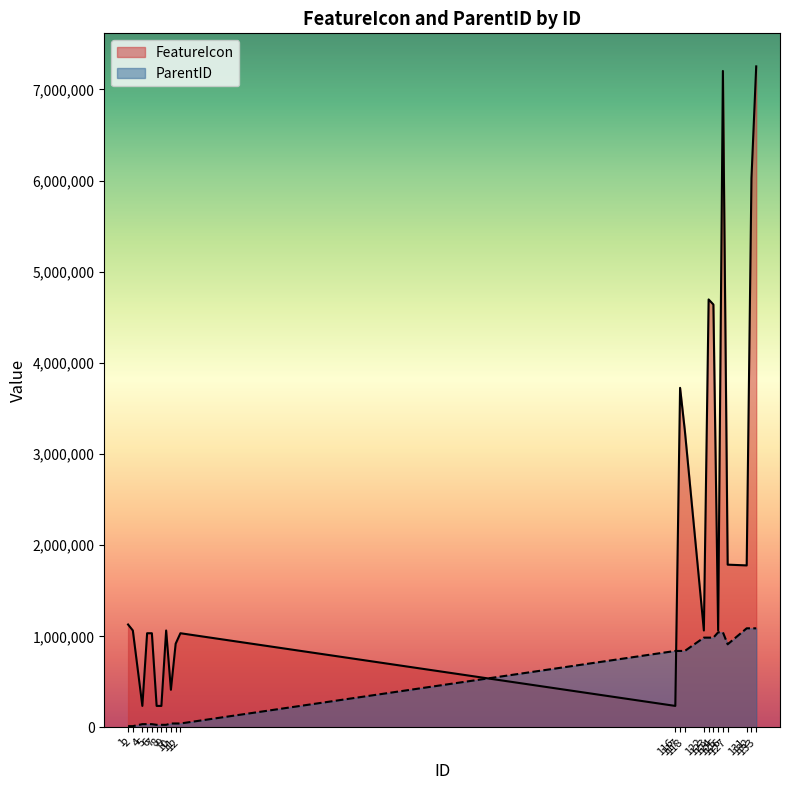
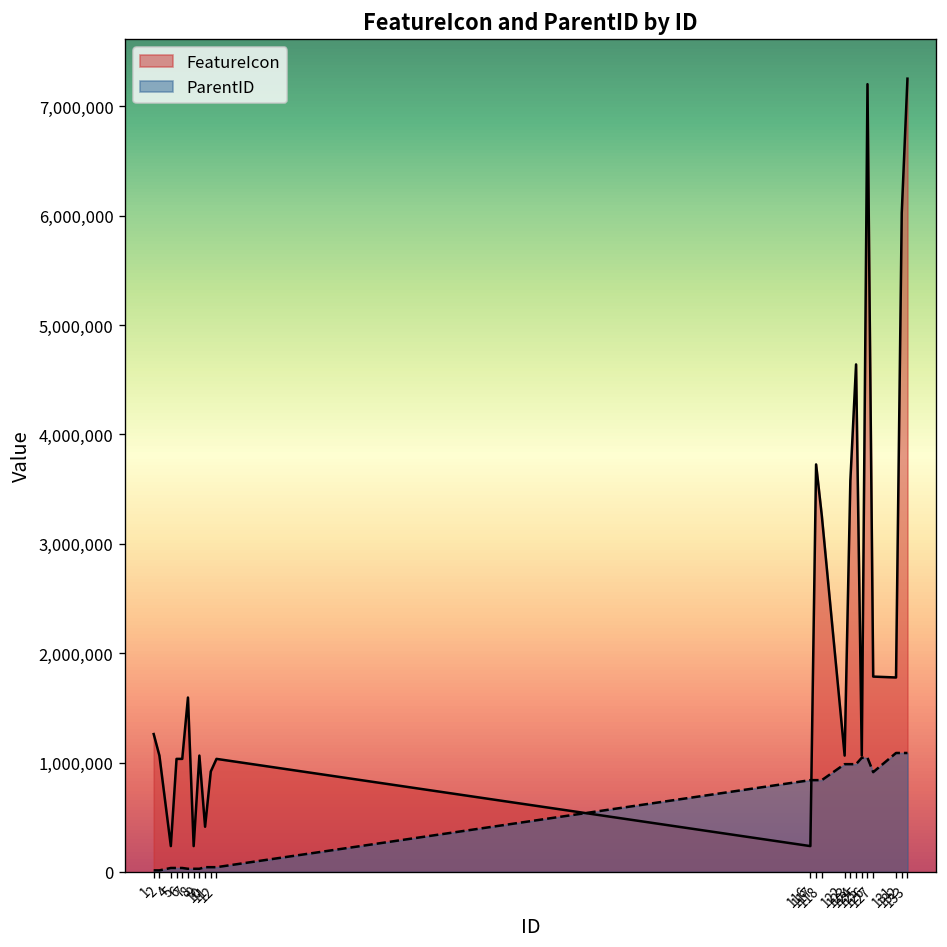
FeatureIcon, 1: 1,100,000 -> 1,300,000
FeatureIcon, 7: 200,000 -> 1,600,000
FeatureIcon, 123: 4,700,000 -> 3,600,000
